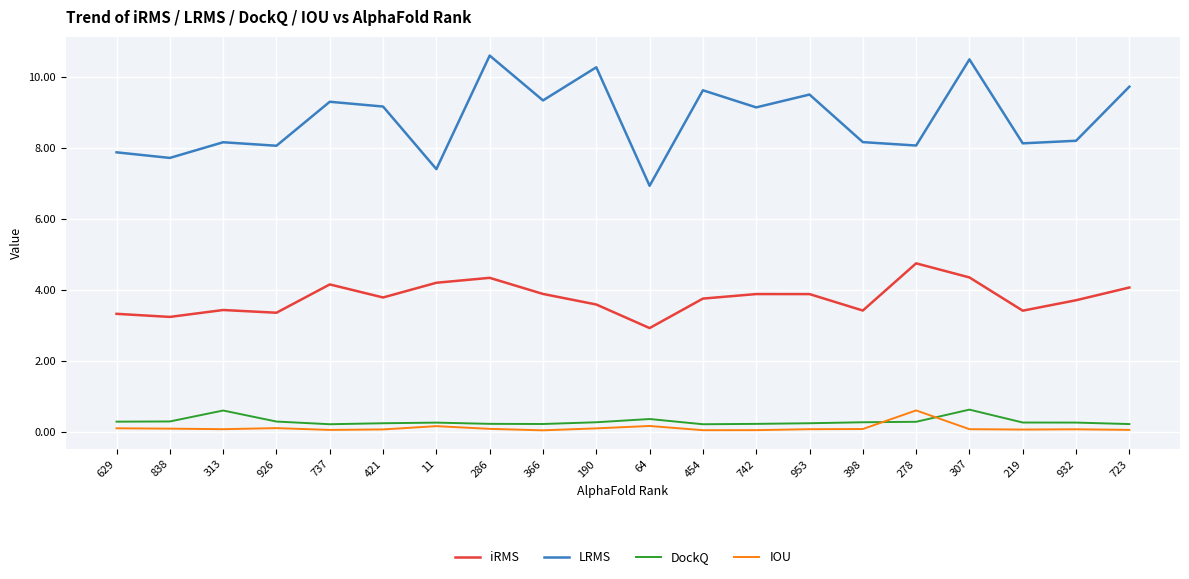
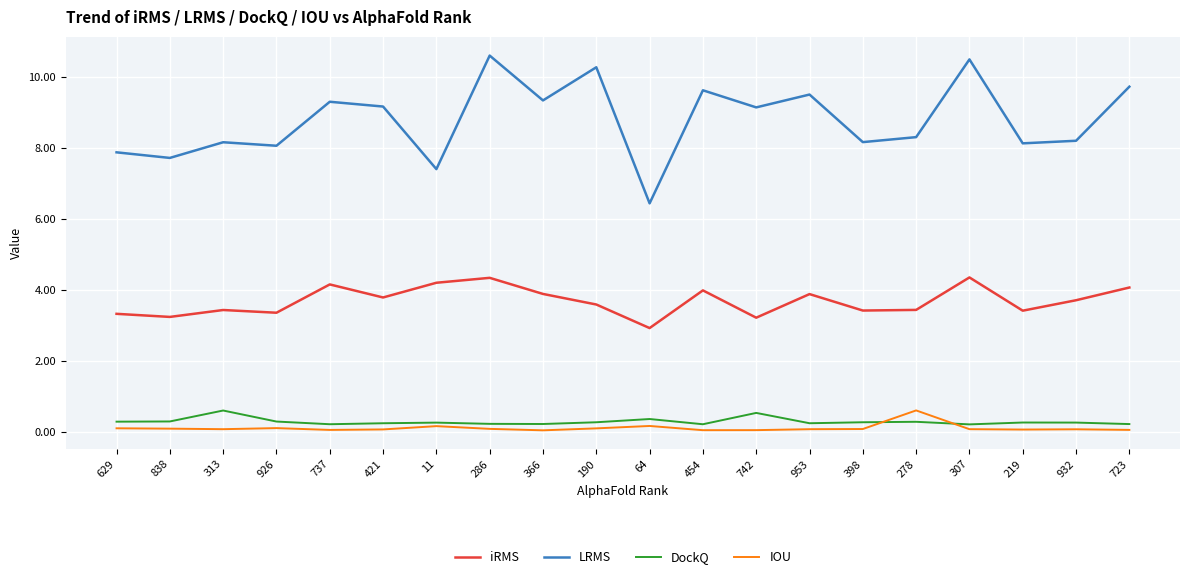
LRMS, 64: 6.9 -> 6.4
iRMS, 454: 3.8 -> 4.0
iRMS, 742: 3.9 -> 3.2
DockQ, 742: 0.2 -> 0.5
iRMS, 278: 4.8 -> 3.4
LRMS, 278: 8.1 -> 8.3
DockQ, 307: 0.6 -> 0.2
